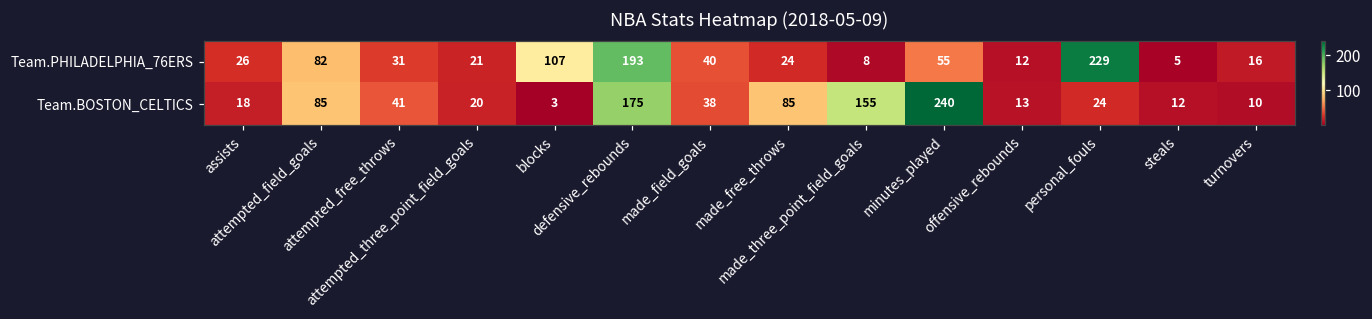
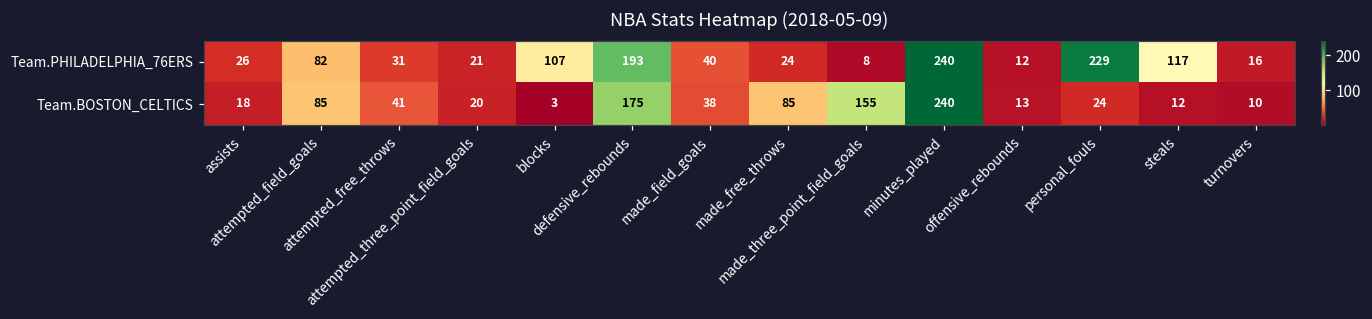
Team.PHILADELPHIA_76ERS, minutes_played: 55 -> 240
Team.PHILADELPHIA_76ERS, steals: 5 -> 117
